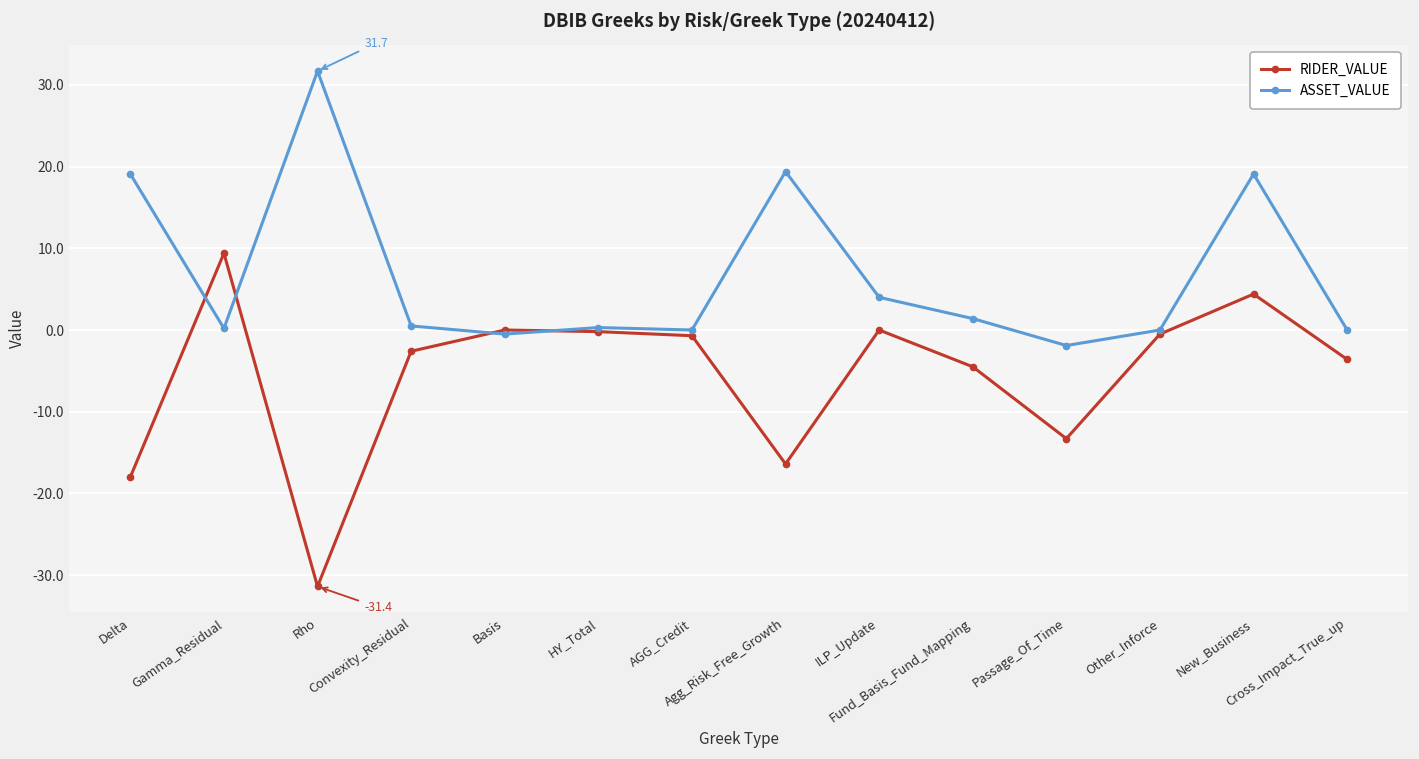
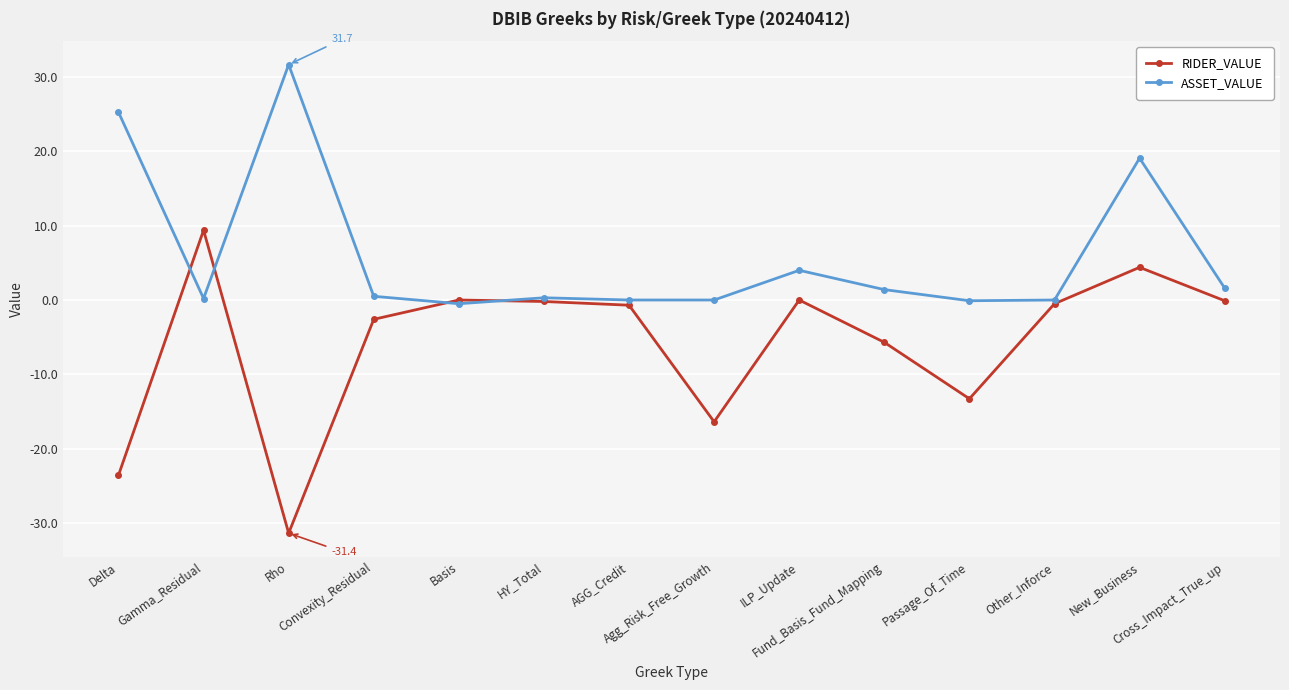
RIDER_VALUE, Delta: -18 -> -24
ASSET_VALUE, Delta: 19 -> 25
ASSET_VALUE, Agg_Risk_Free_Growth: 19 -> 0
RIDER_VALUE, Fund_Basis_Fund_Mapping: -5 -> -6
ASSET_VALUE, Passage_Of_Time: -2 -> 0
RIDER_VALUE, Cross_Impact_True_up: -4 -> 0
ASSET_VALUE, Cross_Impact_True_up: 0 -> 2
